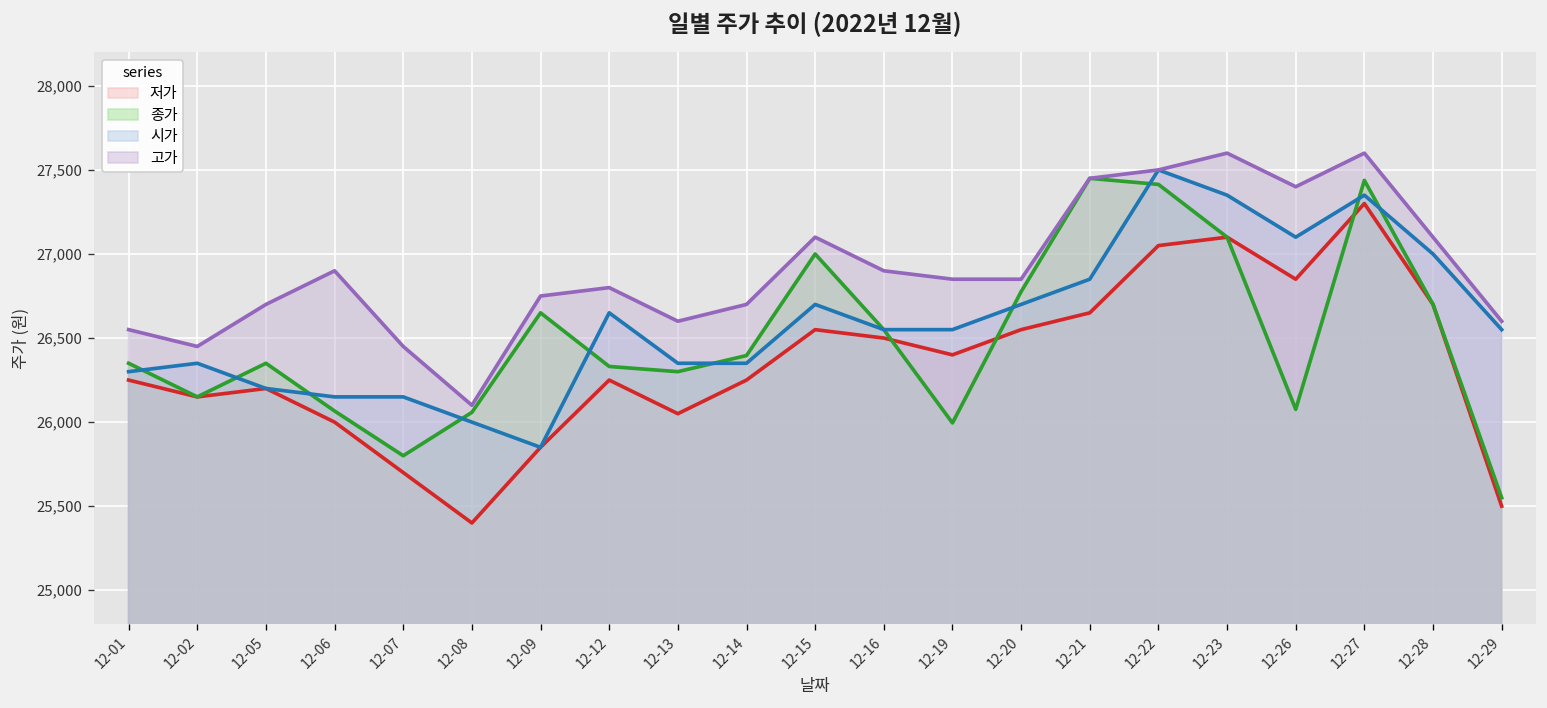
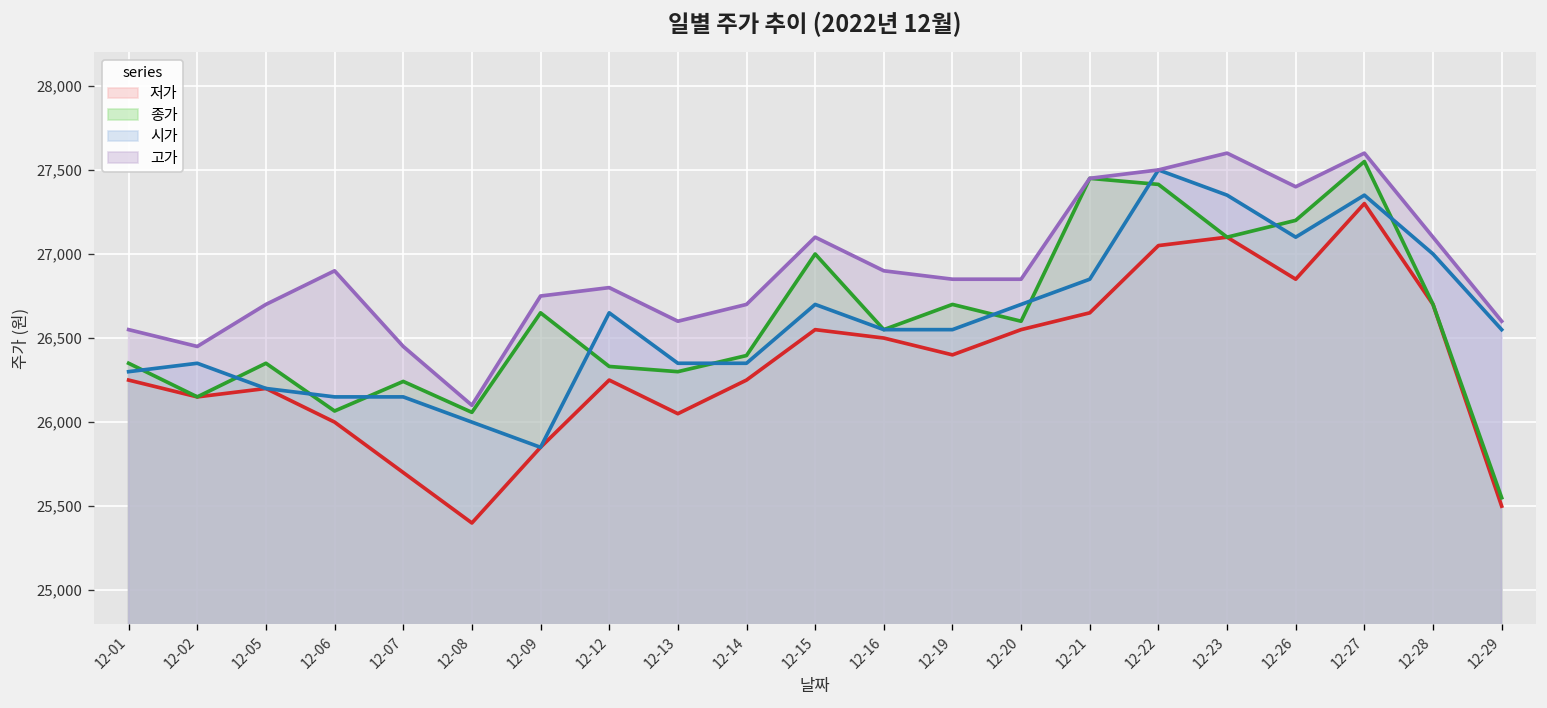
종가, 12-07: 25,800 -> 26,240
종가, 12-19: 26,000 -> 26,700
종가, 12-20: 26,780 -> 26,600
종가, 12-26: 26,080 -> 27,200
종가, 12-27: 27,440 -> 27,550
